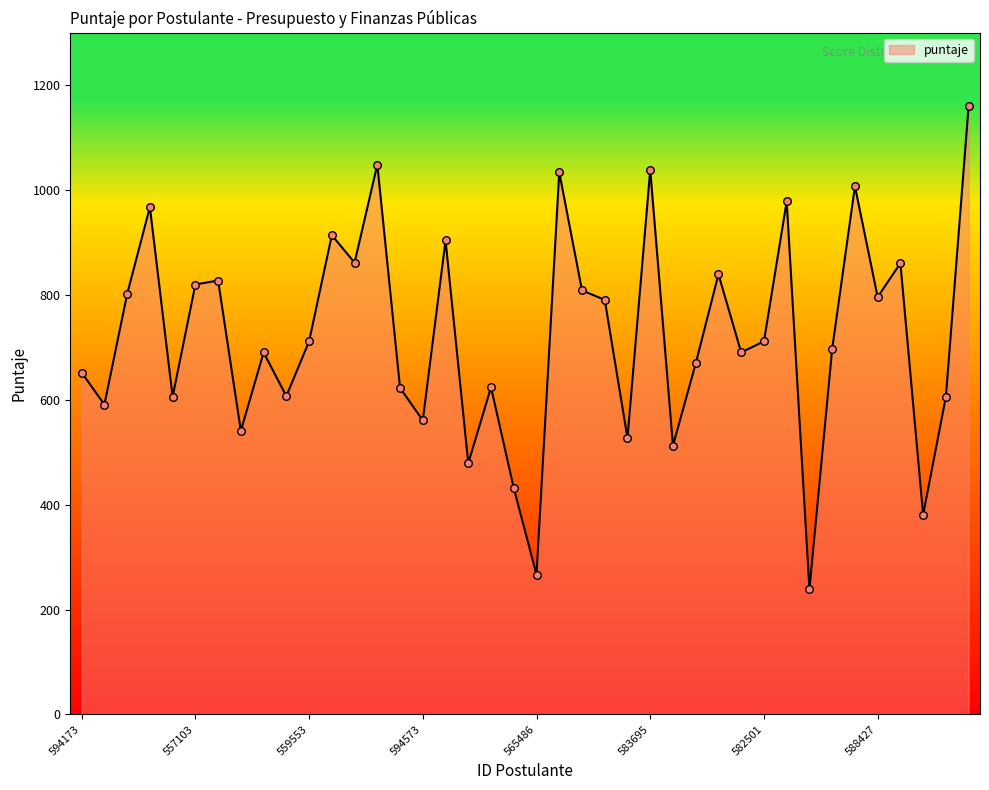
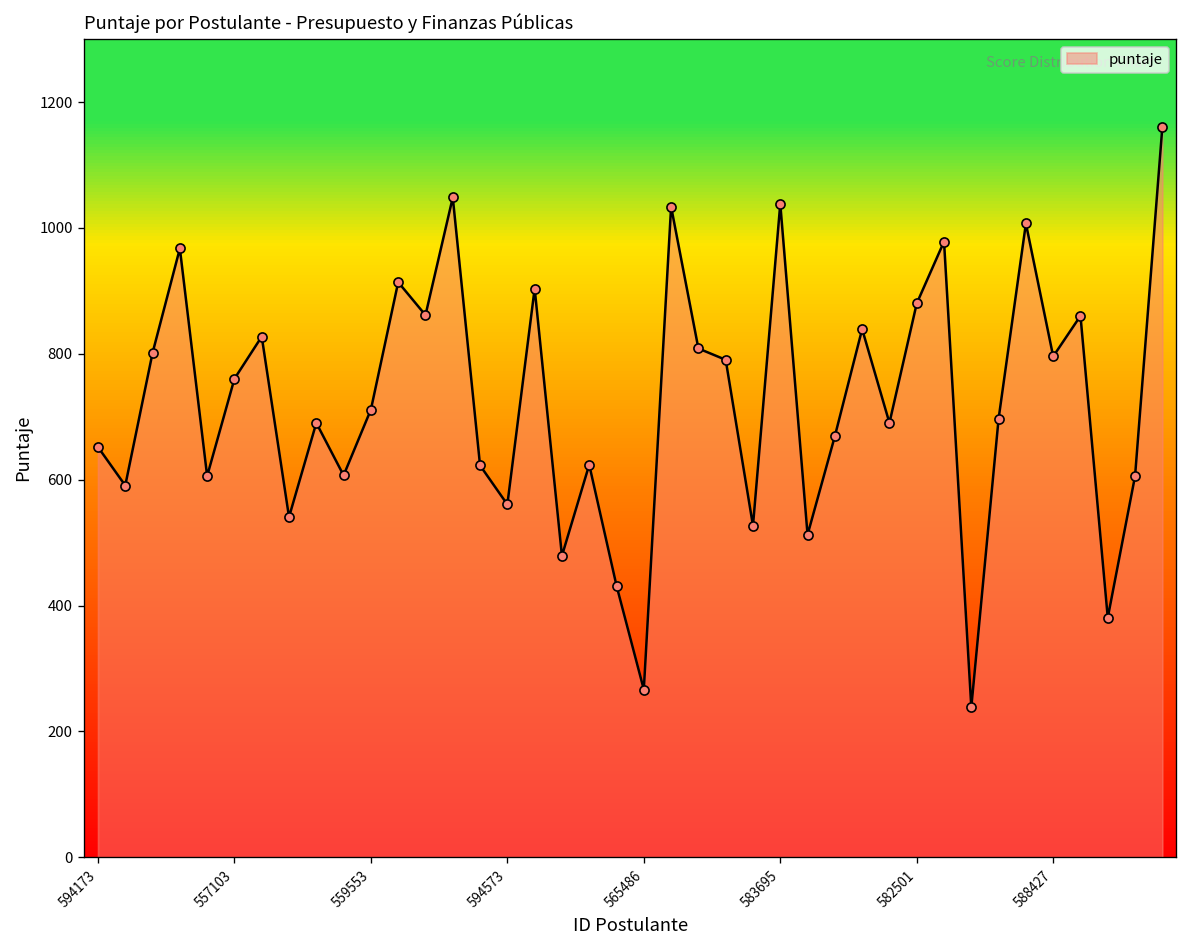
557103: 820 -> 760
582501: 710 -> 880
